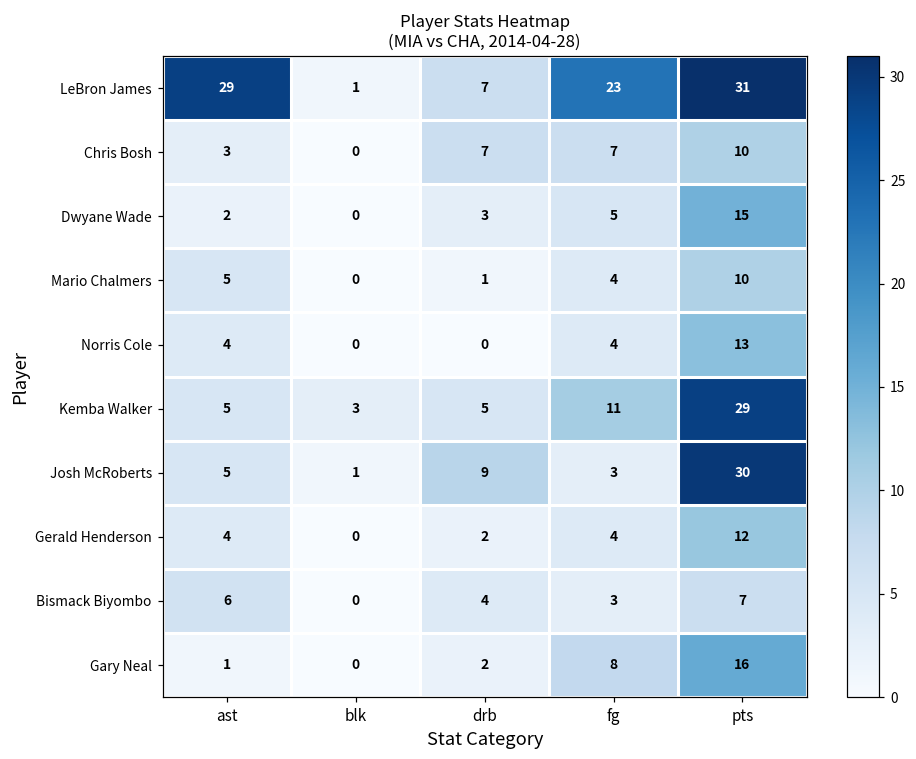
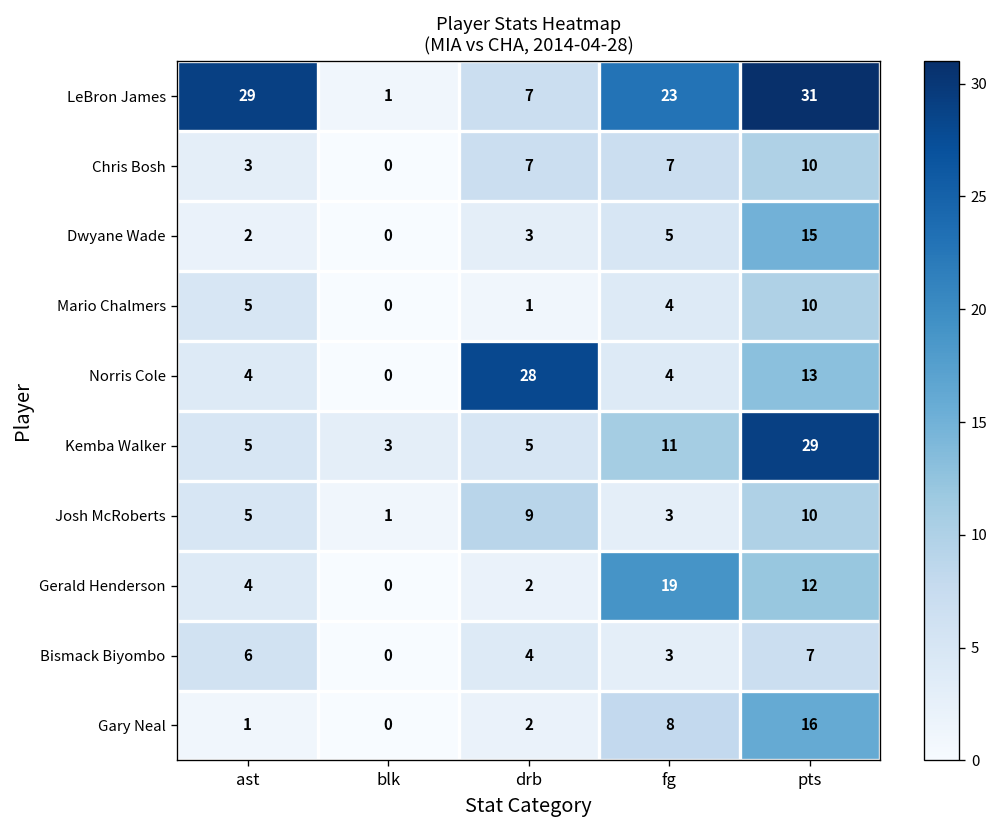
Norris Cole, drb: 0 -> 28
Josh McRoberts, pts: 30 -> 10
Gerald Henderson, fg: 4 -> 19
